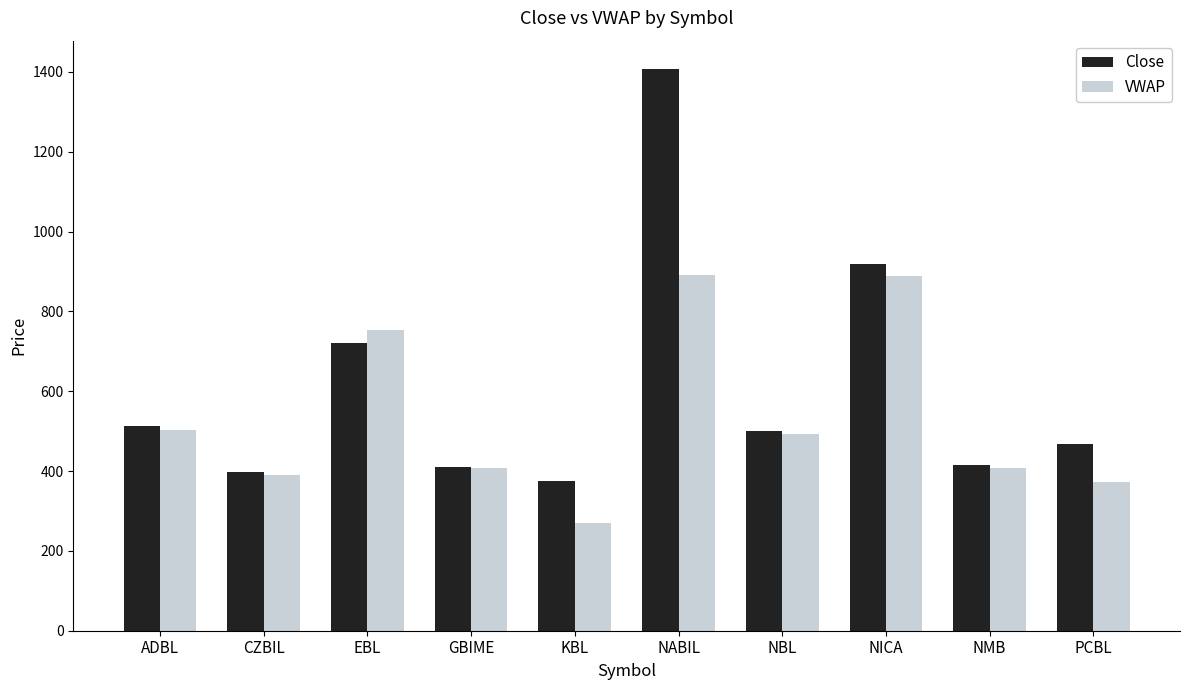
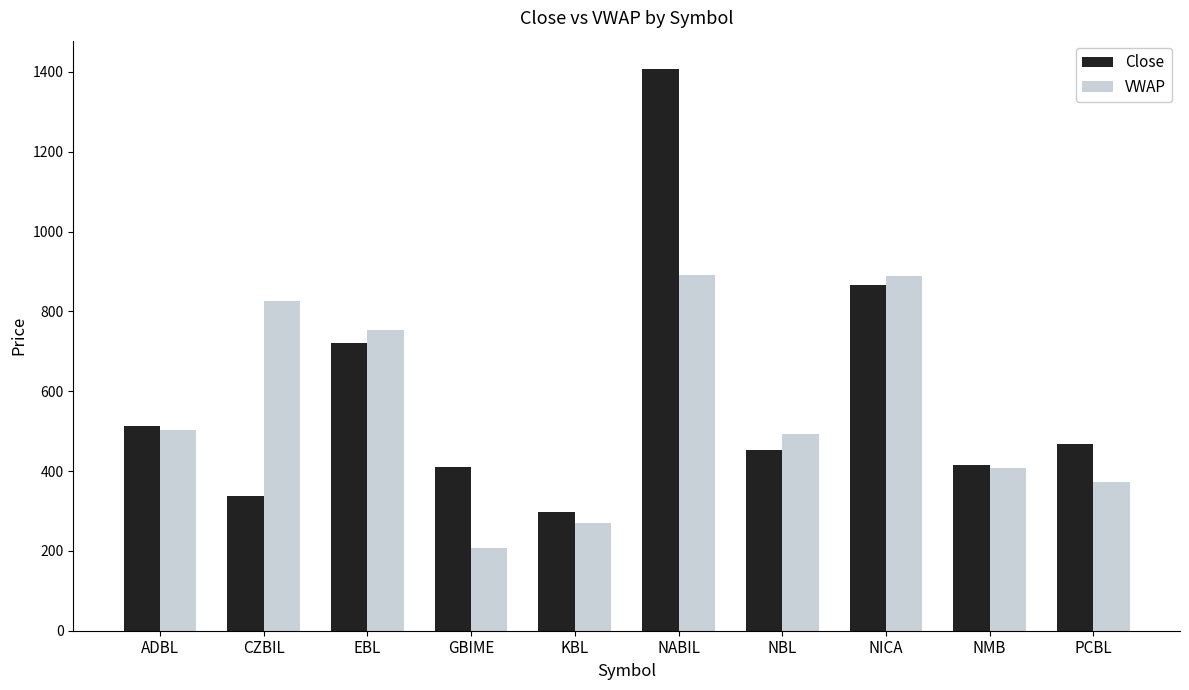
Close, CZBIL: 400 -> 340
VWAP, CZBIL: 390 -> 830
VWAP, GBIME: 410 -> 210
Close, KBL: 370 -> 300
Close, NBL: 500 -> 450
Close, NICA: 920 -> 870
